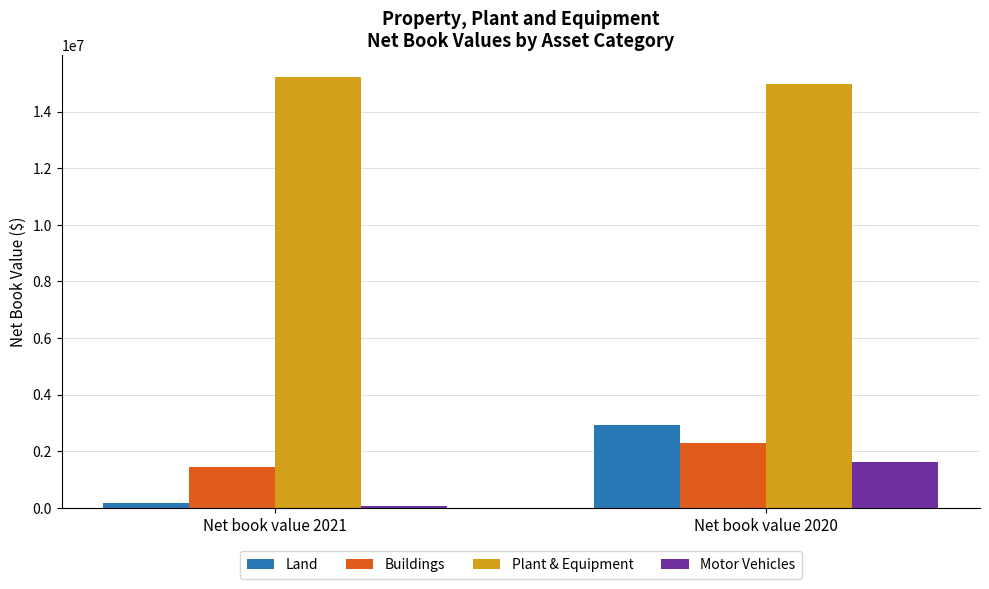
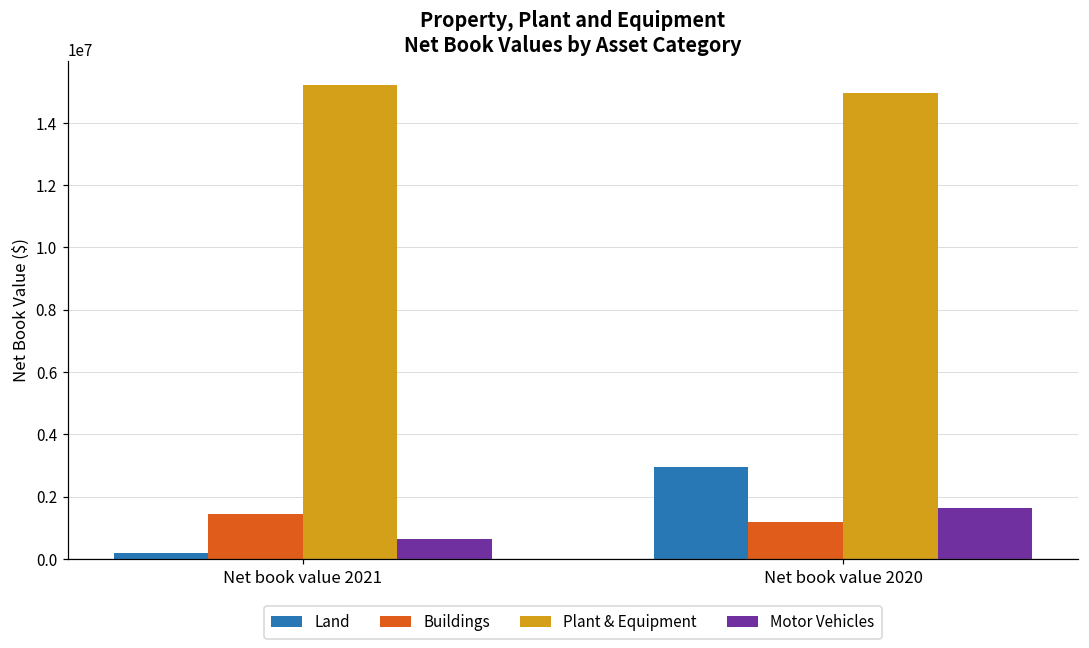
Motor Vehicles, Net book value 2021: 100000 -> 600000
Buildings, Net book value 2020: 2300000 -> 1200000
